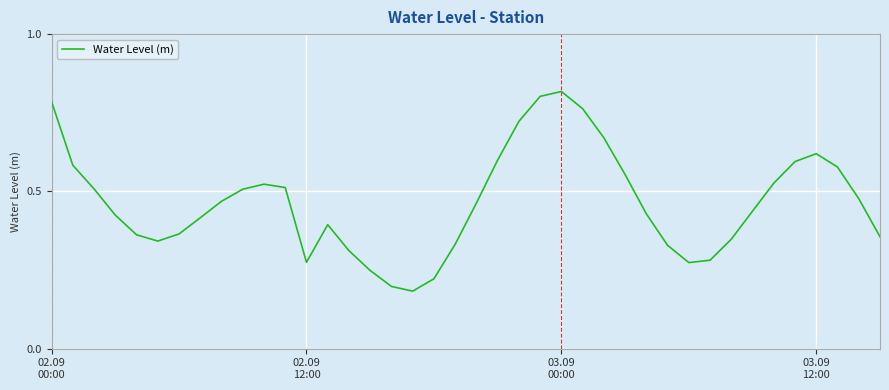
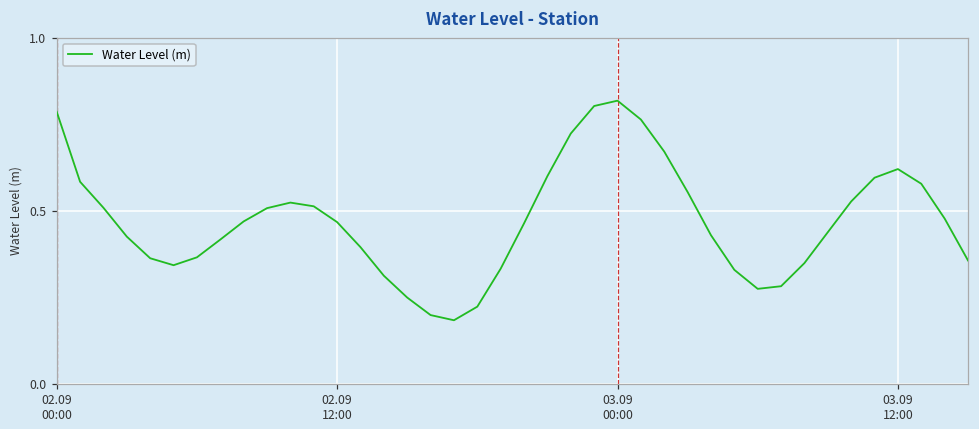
02.09 12:00: 0.27 -> 0.47
